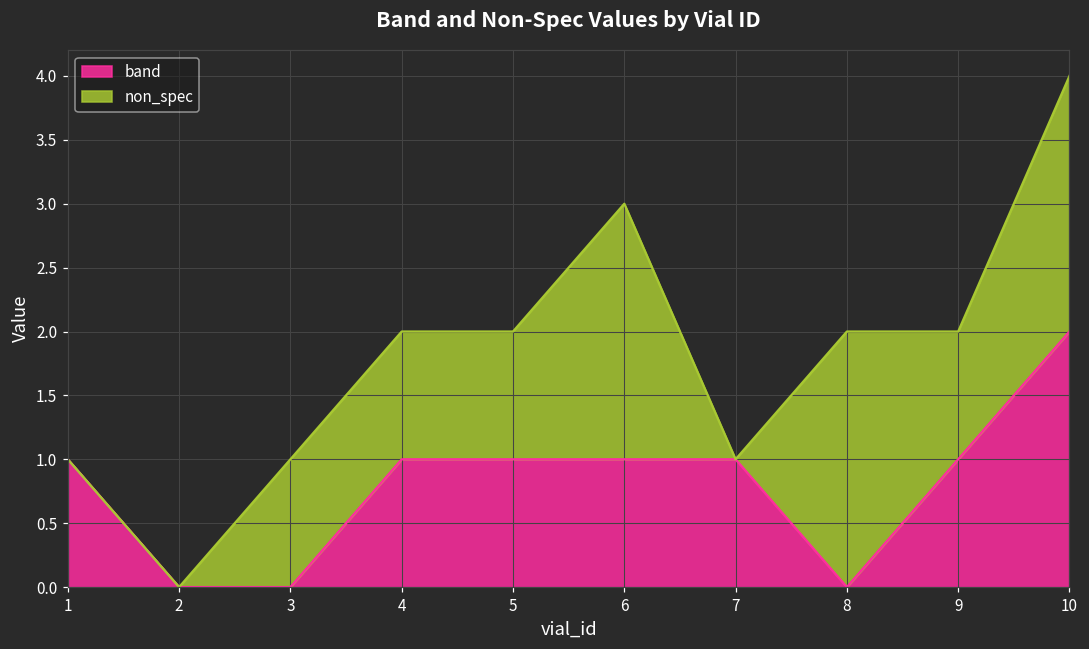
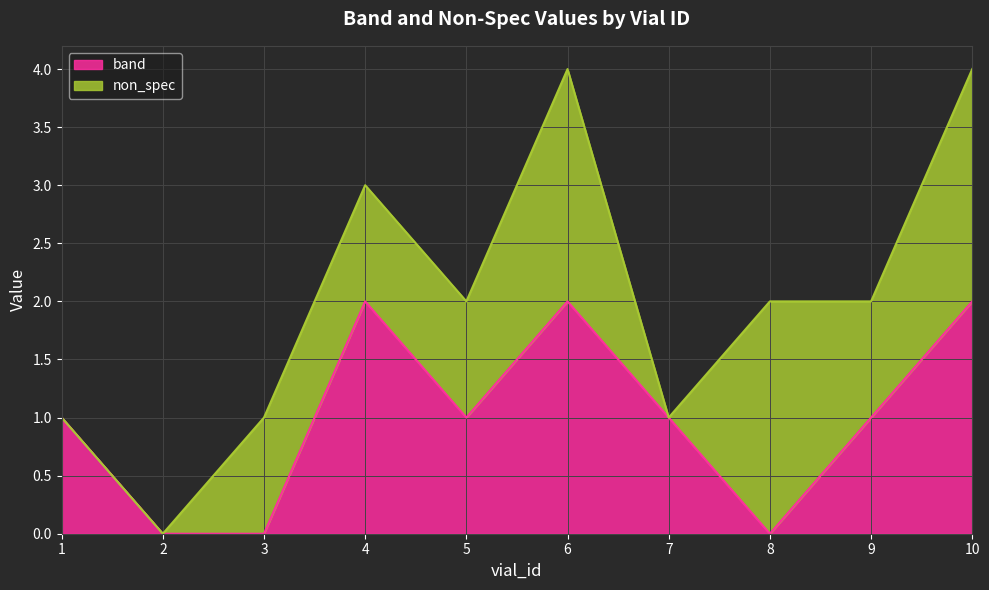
band, 4: 1 -> 2
band, 6: 1 -> 2
